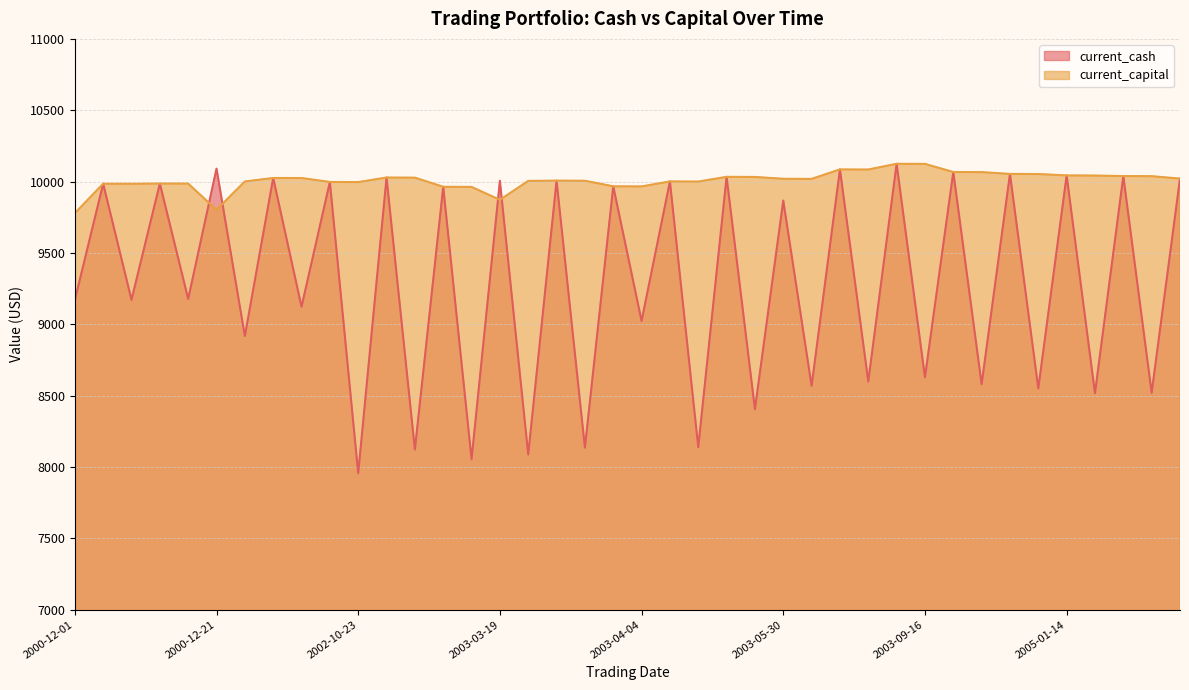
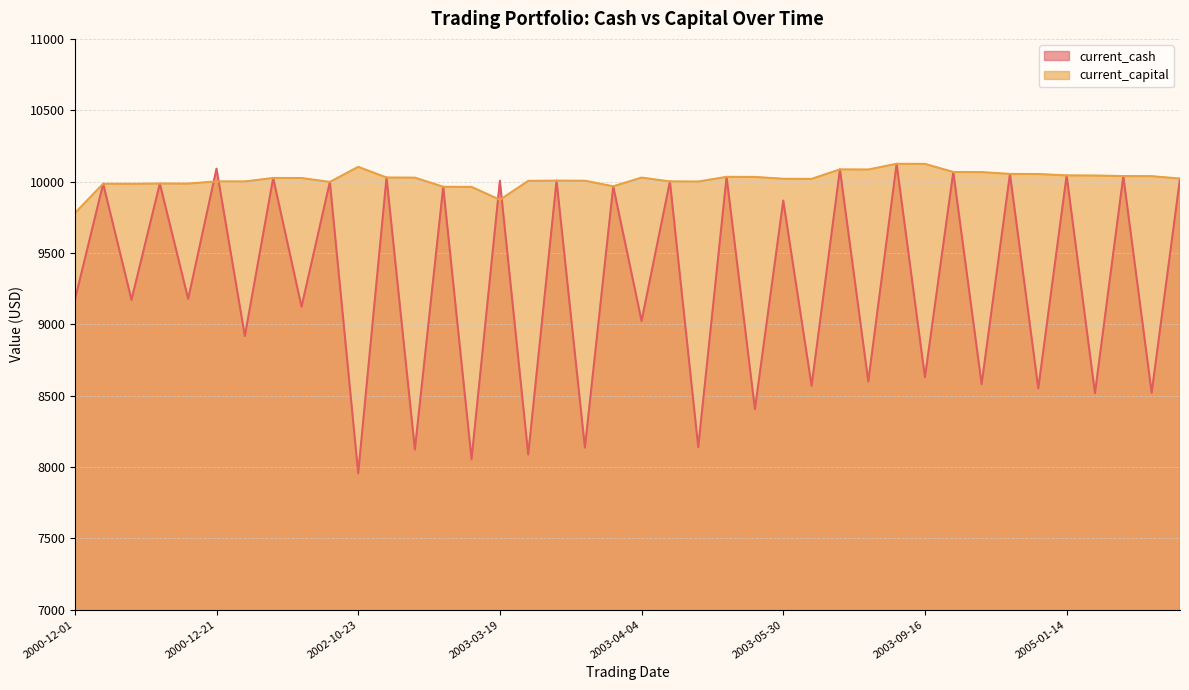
current_capital, 2000-12-21: 9800 -> 10000
current_capital, 2002-10-23: 10000 -> 10100
current_capital, 2003-04-04: 9970 -> 10030
